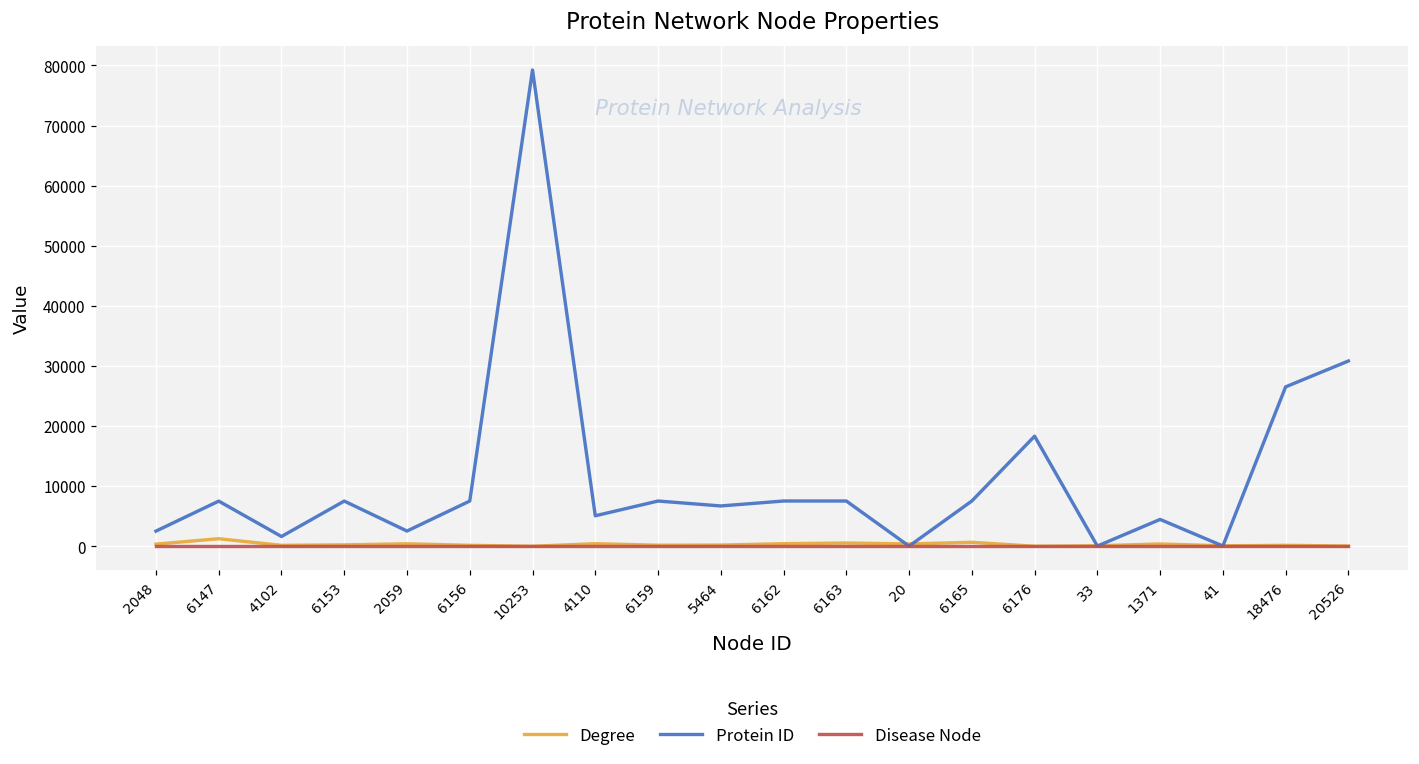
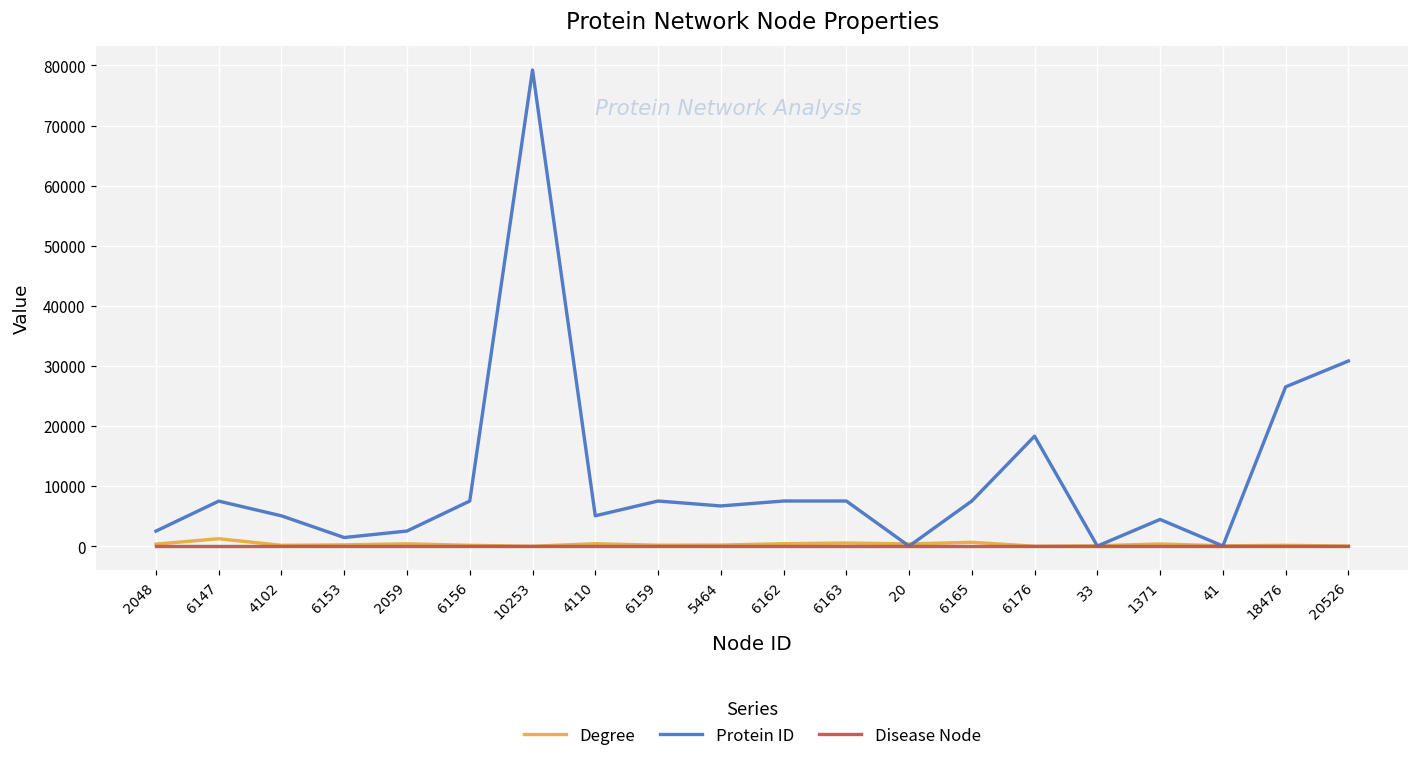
Protein ID, 4102: 2000 -> 5000
Protein ID, 6153: 8000 -> 1000
